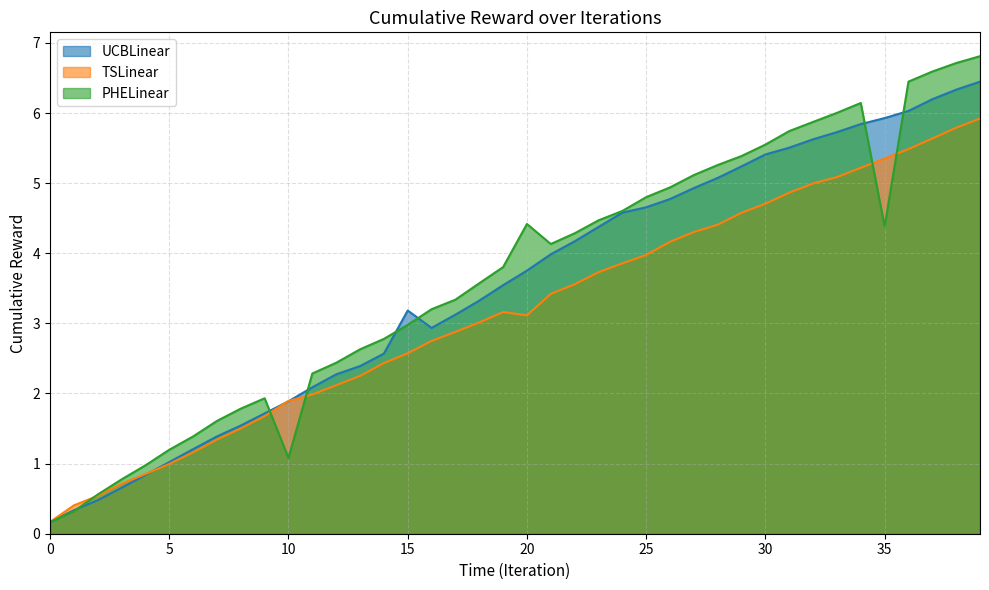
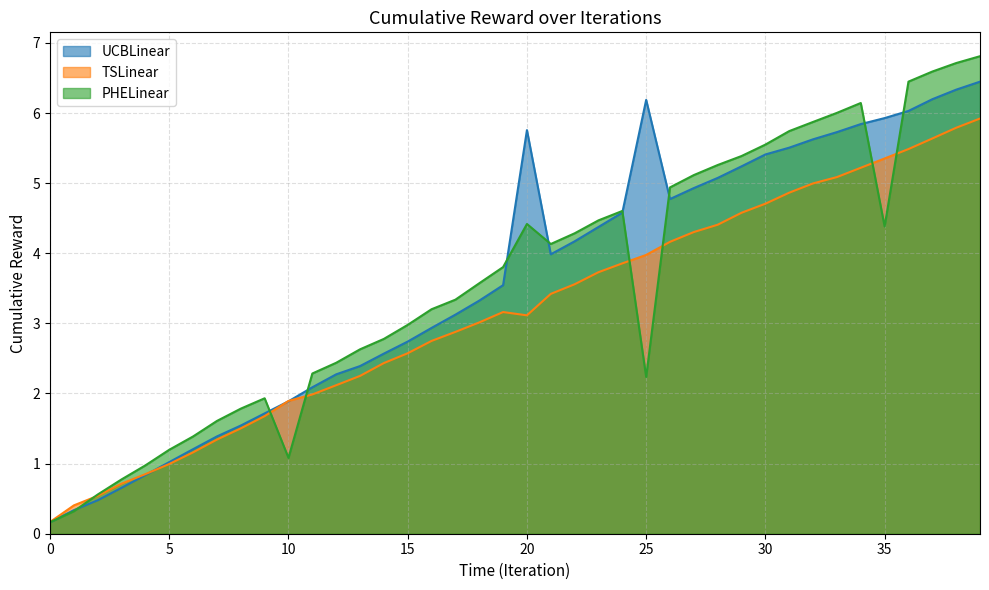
UCBLinear, 15: 3.2 -> 2.7
UCBLinear, 20: 3.8 -> 5.8
UCBLinear, 25: 4.7 -> 6.2
PHELinear, 25: 4.8 -> 2.2
